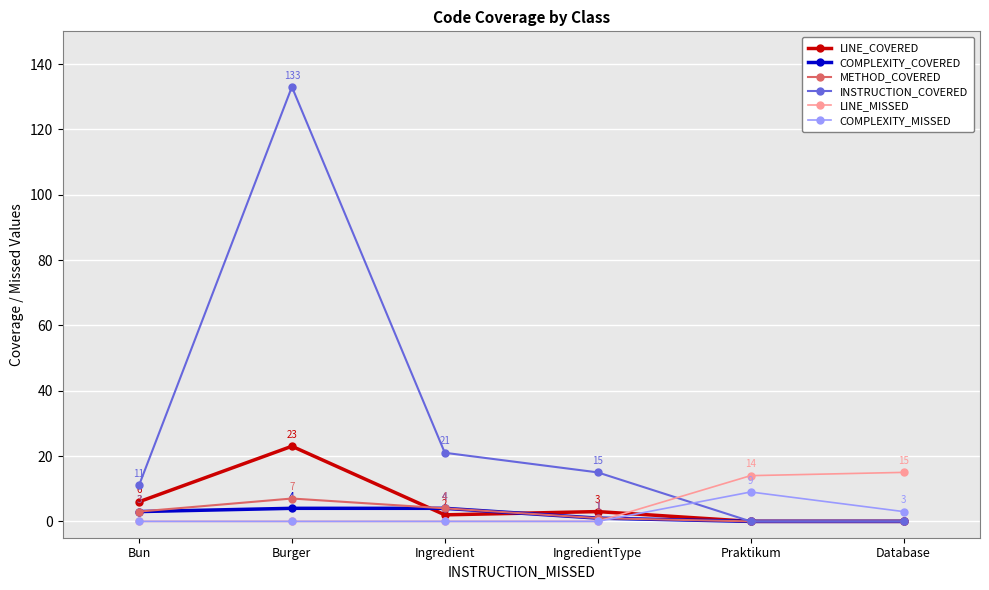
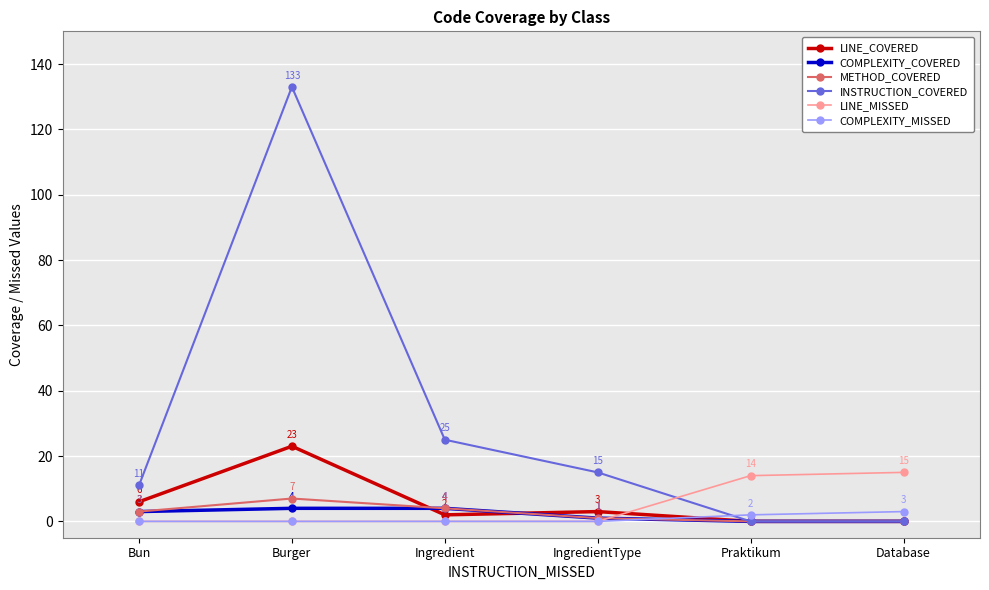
INSTRUCTION_COVERED, Ingredient: 21 -> 25
COMPLEXITY_MISSED, Praktikum: 9 -> 2
